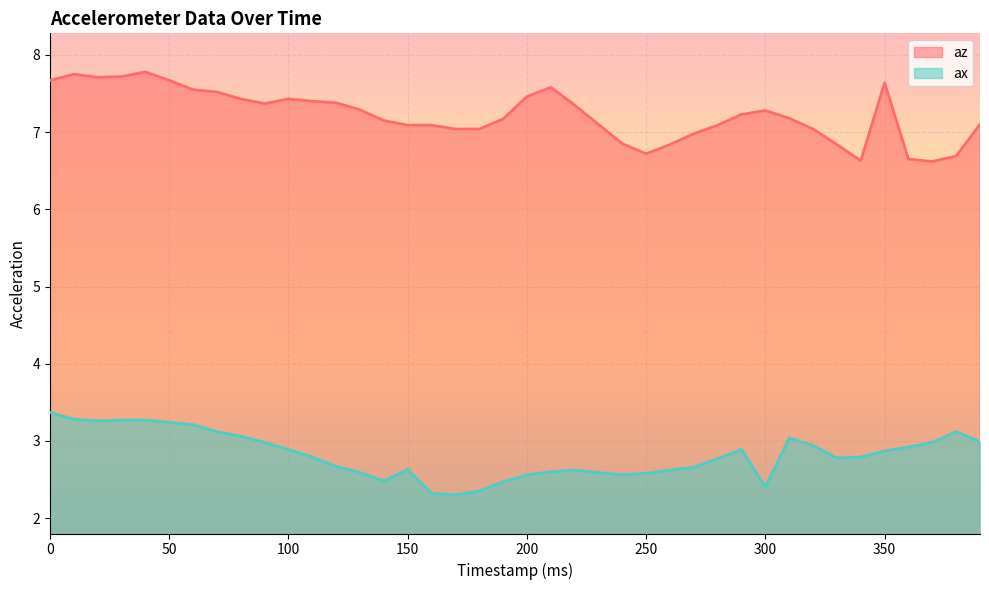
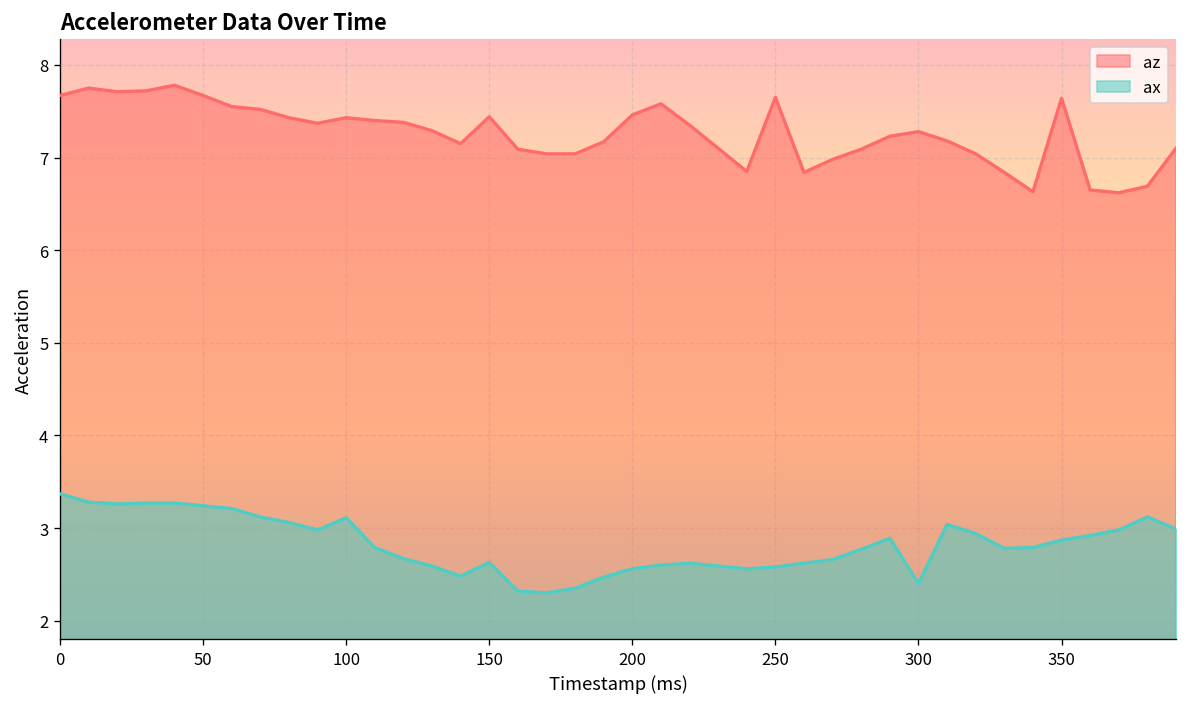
ax, 100: 2.9 -> 3.1
az, 150: 7.1 -> 7.4
az, 250: 6.7 -> 7.7
